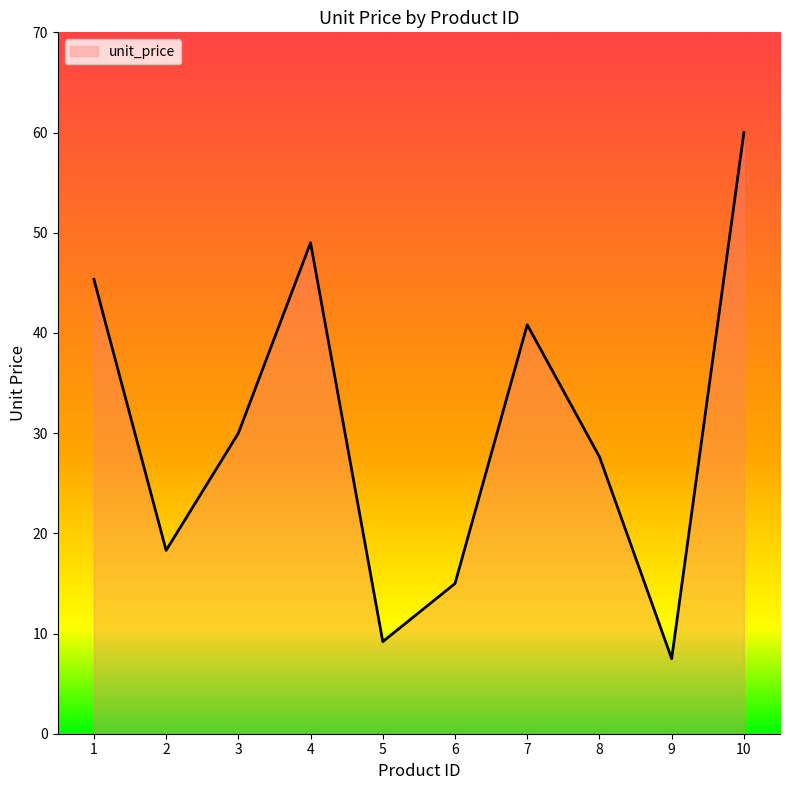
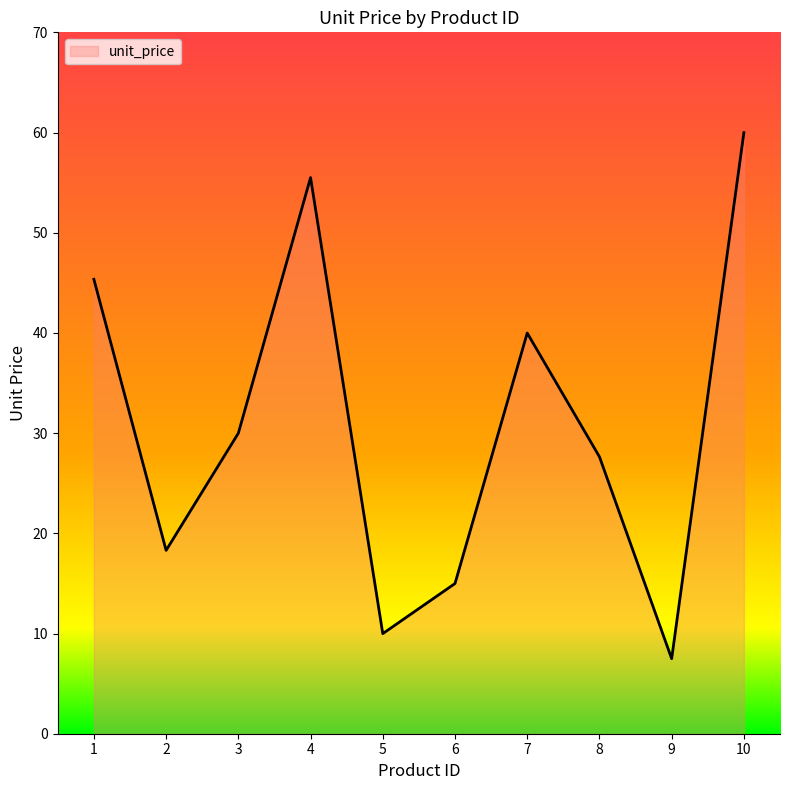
4: 49.0 -> 55.5
5: 9.2 -> 10.0
7: 40.8 -> 40.0
